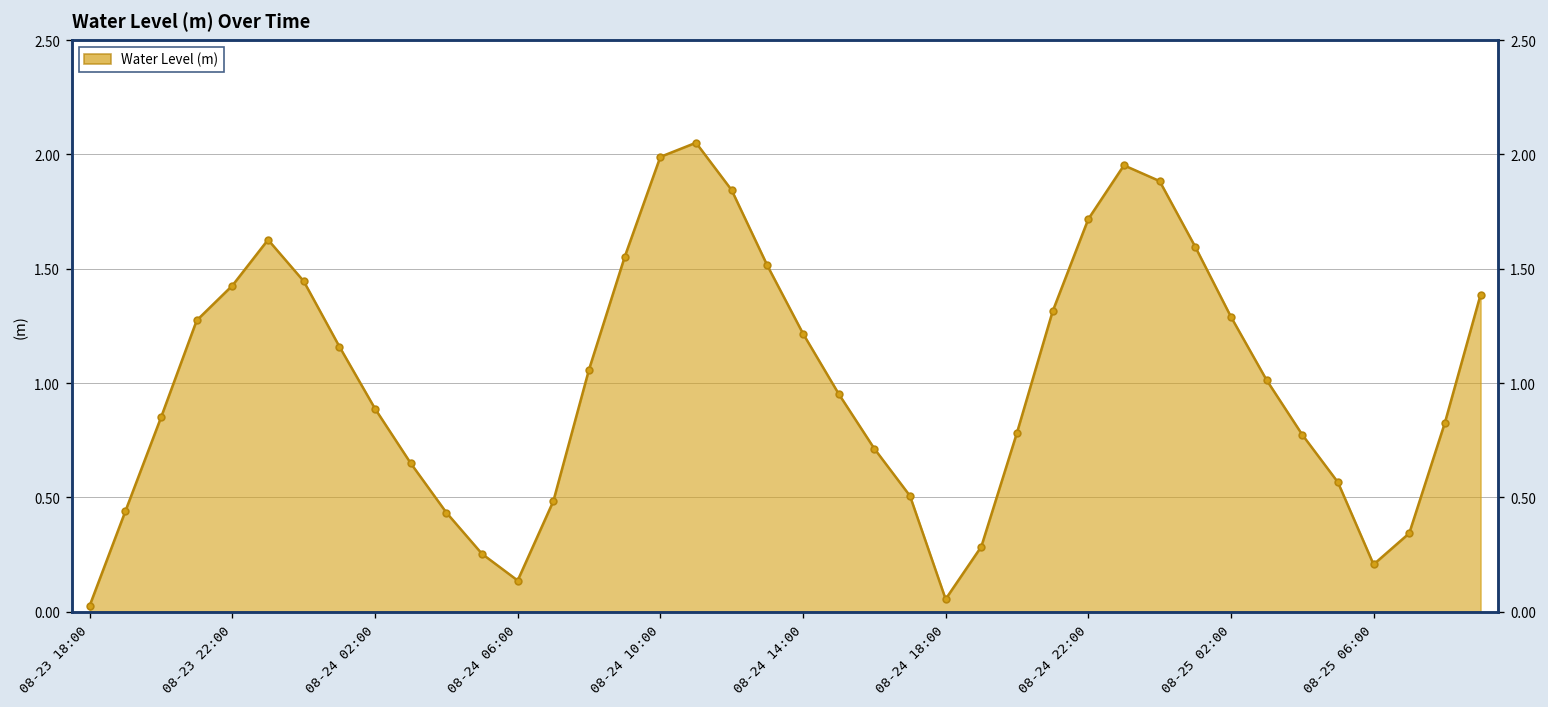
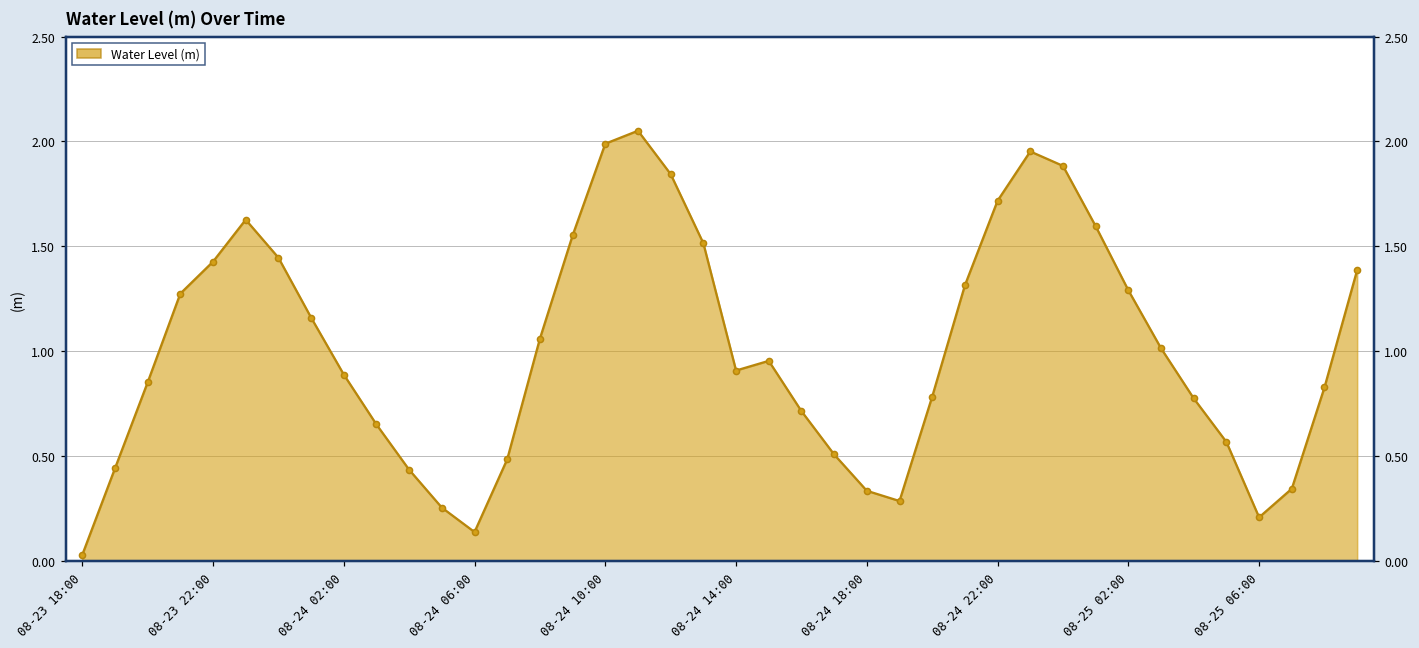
08-24 14:00: 1.22 -> 0.91
08-24 18:00: 0.06 -> 0.33
